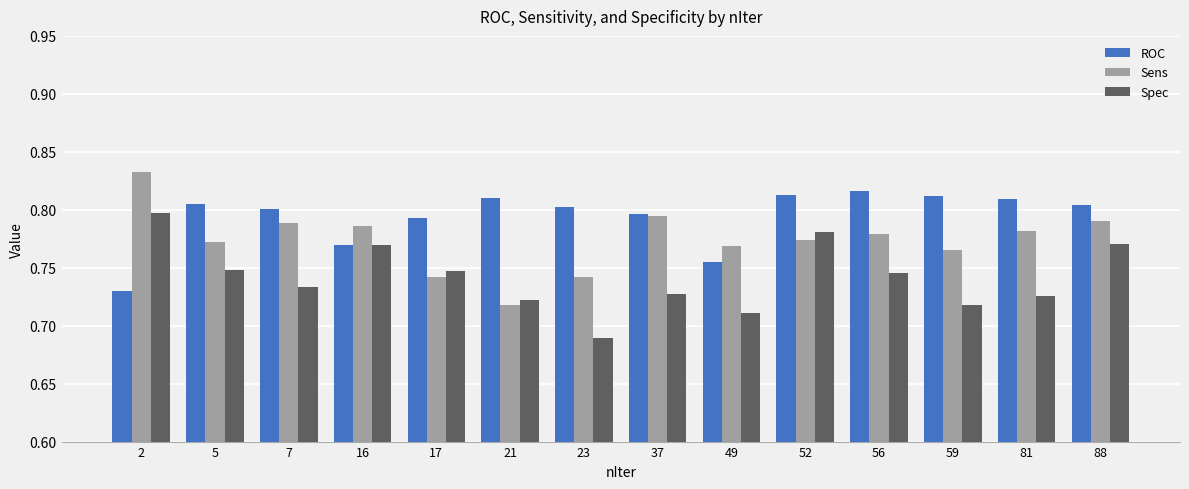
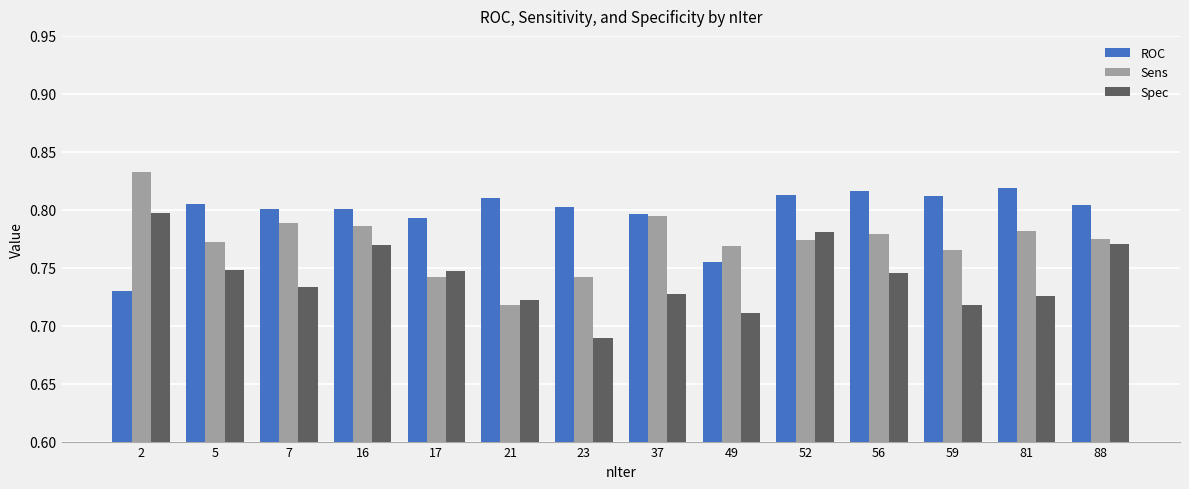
ROC, 16: 0.770 -> 0.801
ROC, 81: 0.809 -> 0.819
Sens, 88: 0.790 -> 0.774
